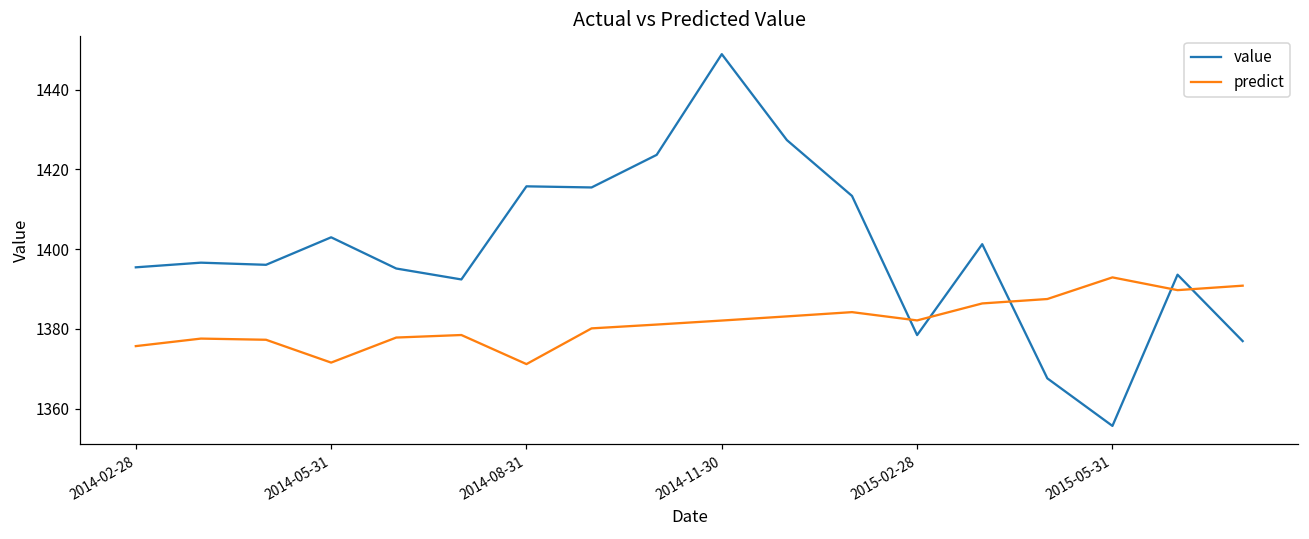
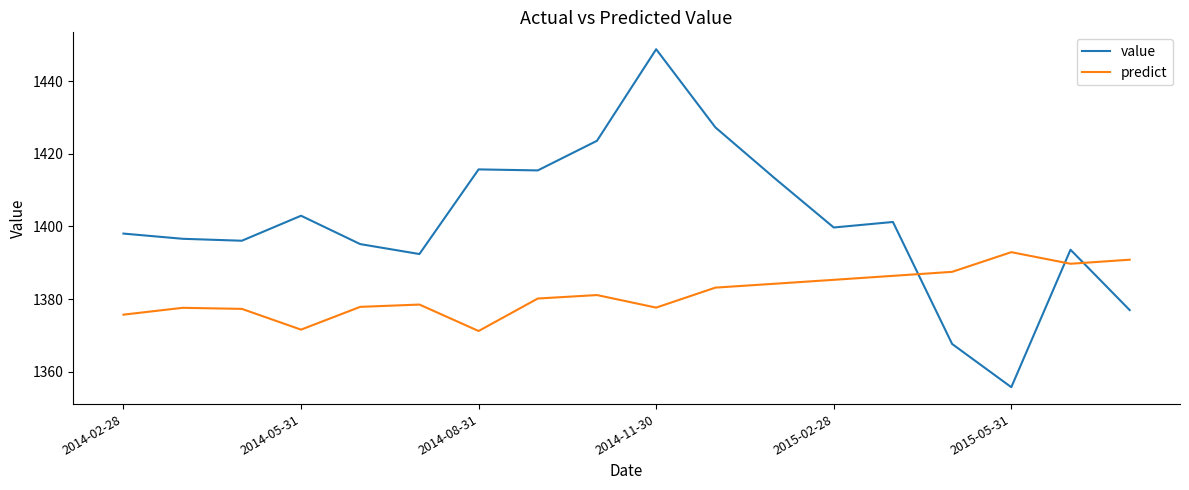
value, 2014-02-28: 1395 -> 1398
predict, 2014-11-30: 1382 -> 1378
value, 2015-02-28: 1378 -> 1400
predict, 2015-02-28: 1382 -> 1385
